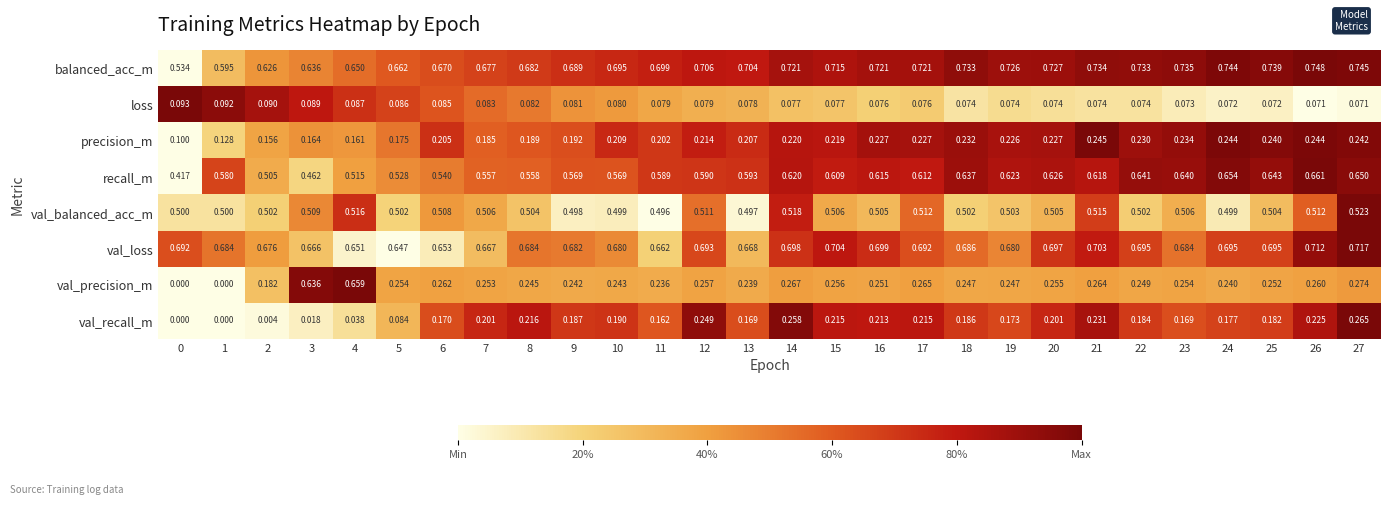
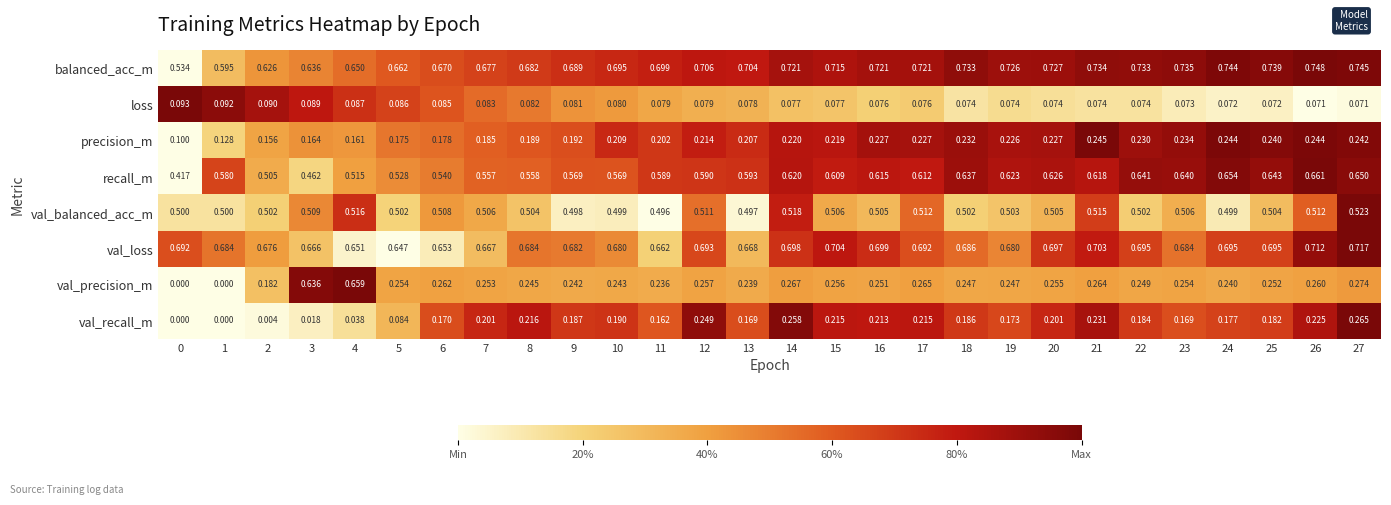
precision_m, 6: 0.205 -> 0.178
